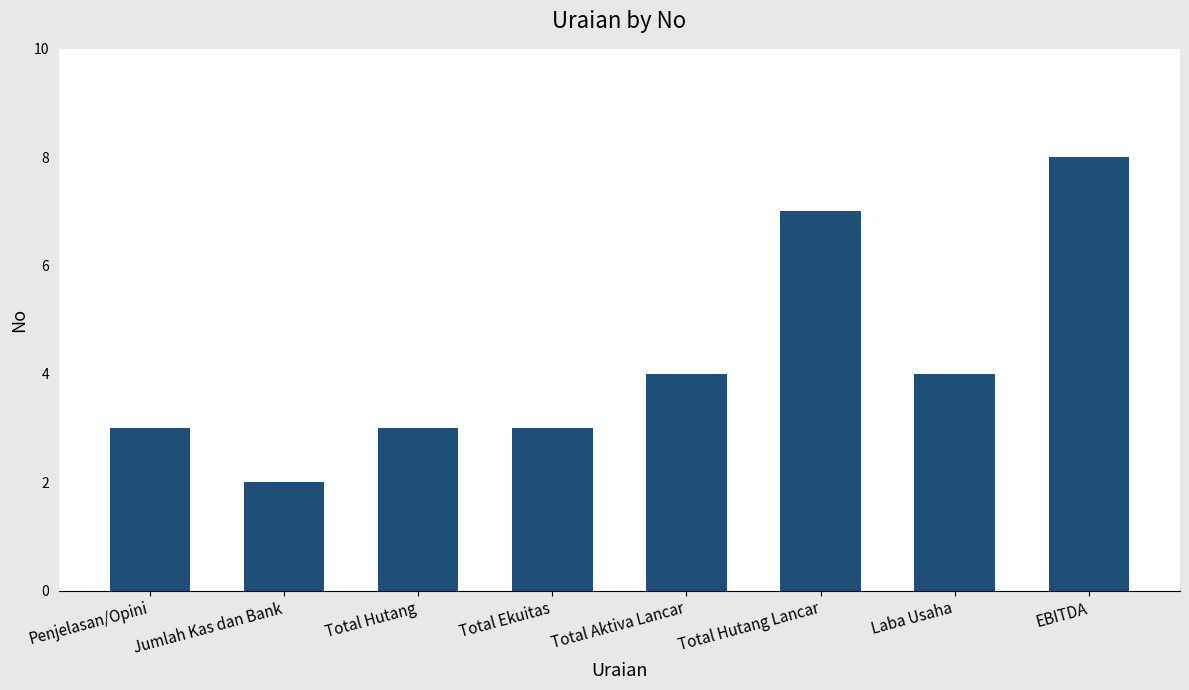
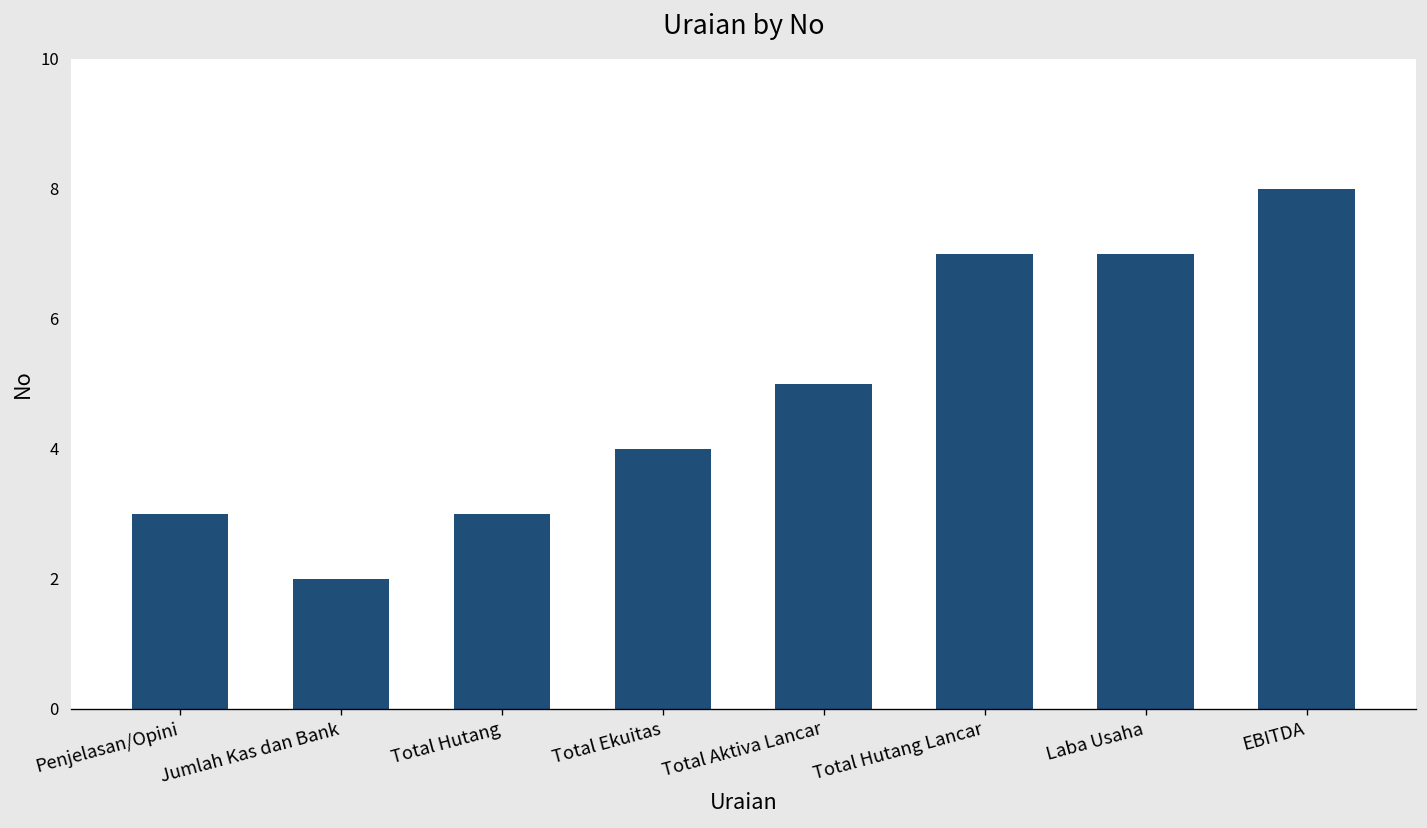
Total Ekuitas: 3 -> 4
Total Aktiva Lancar: 4 -> 5
Laba Usaha: 4 -> 7
